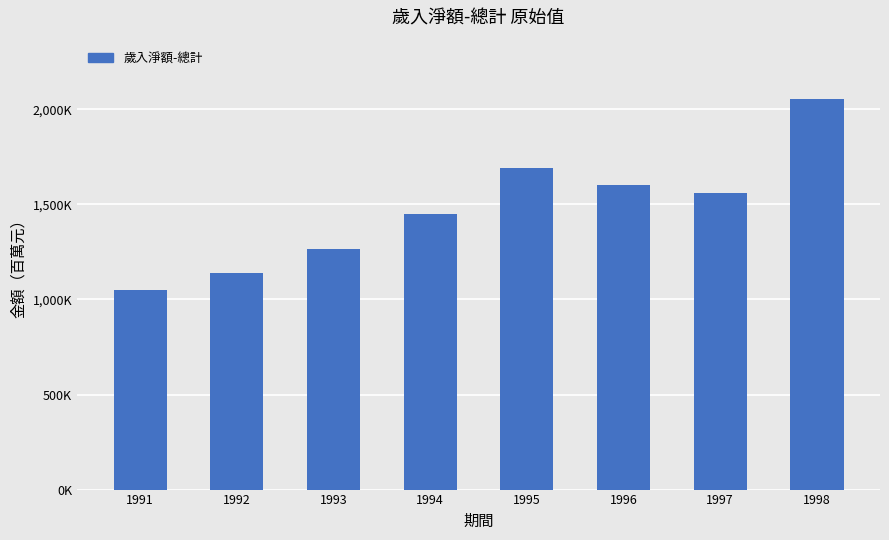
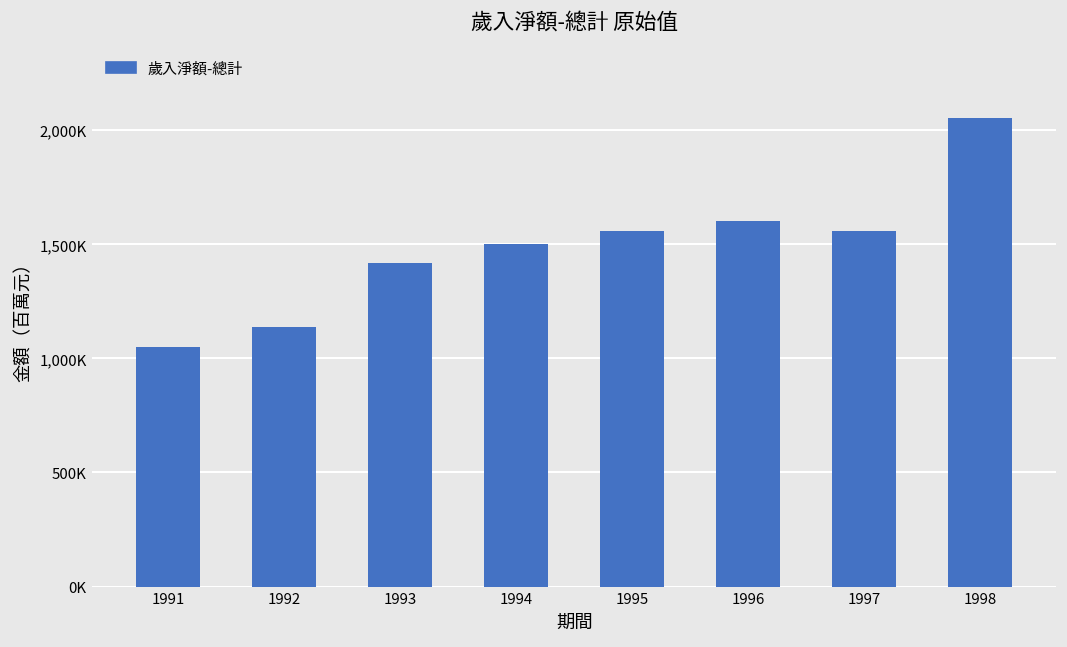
1993: 1,270,000 -> 1,420,000
1994: 1,450,000 -> 1,500,000
1995: 1,690,000 -> 1,560,000
